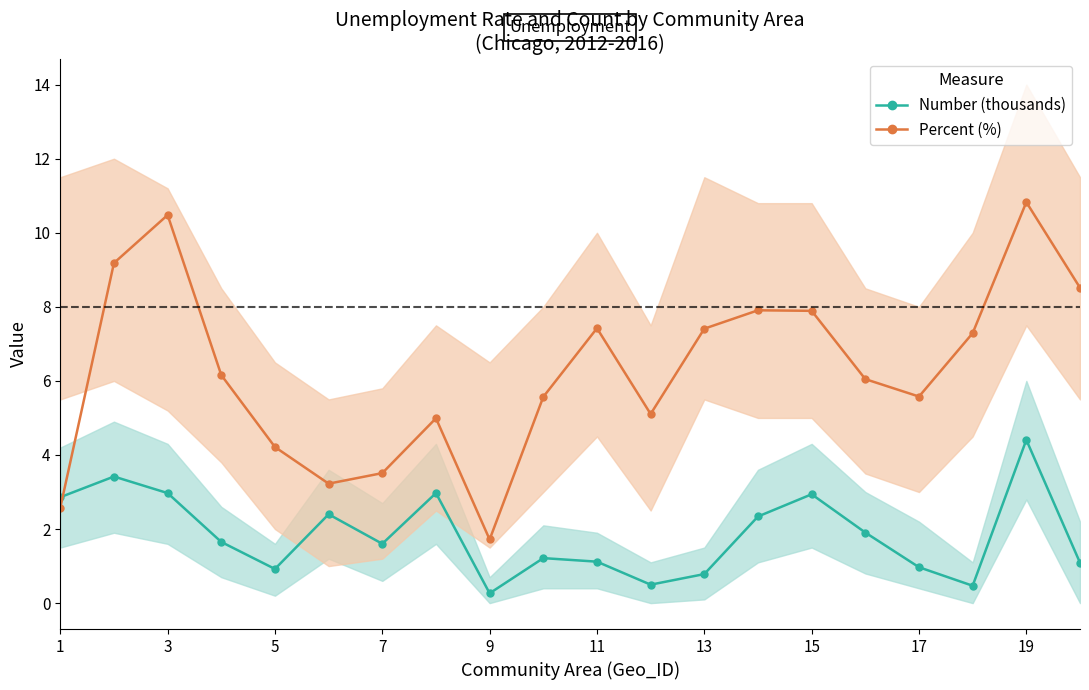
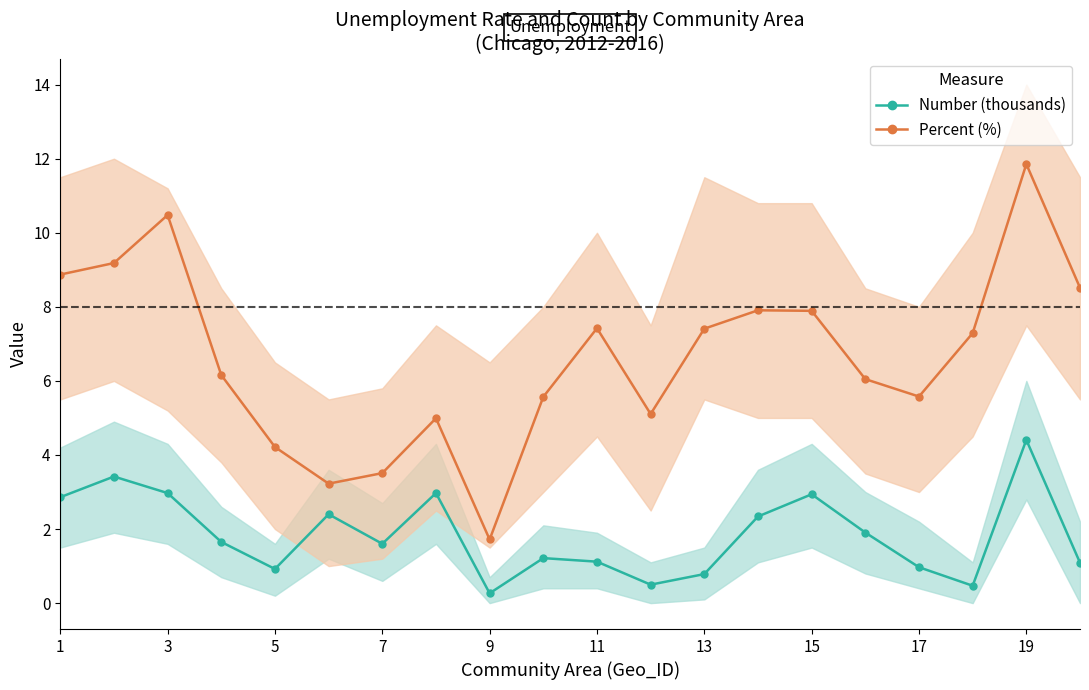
Percent (%), 1: 2.6 -> 8.9
Percent (%), 19: 10.8 -> 11.9
